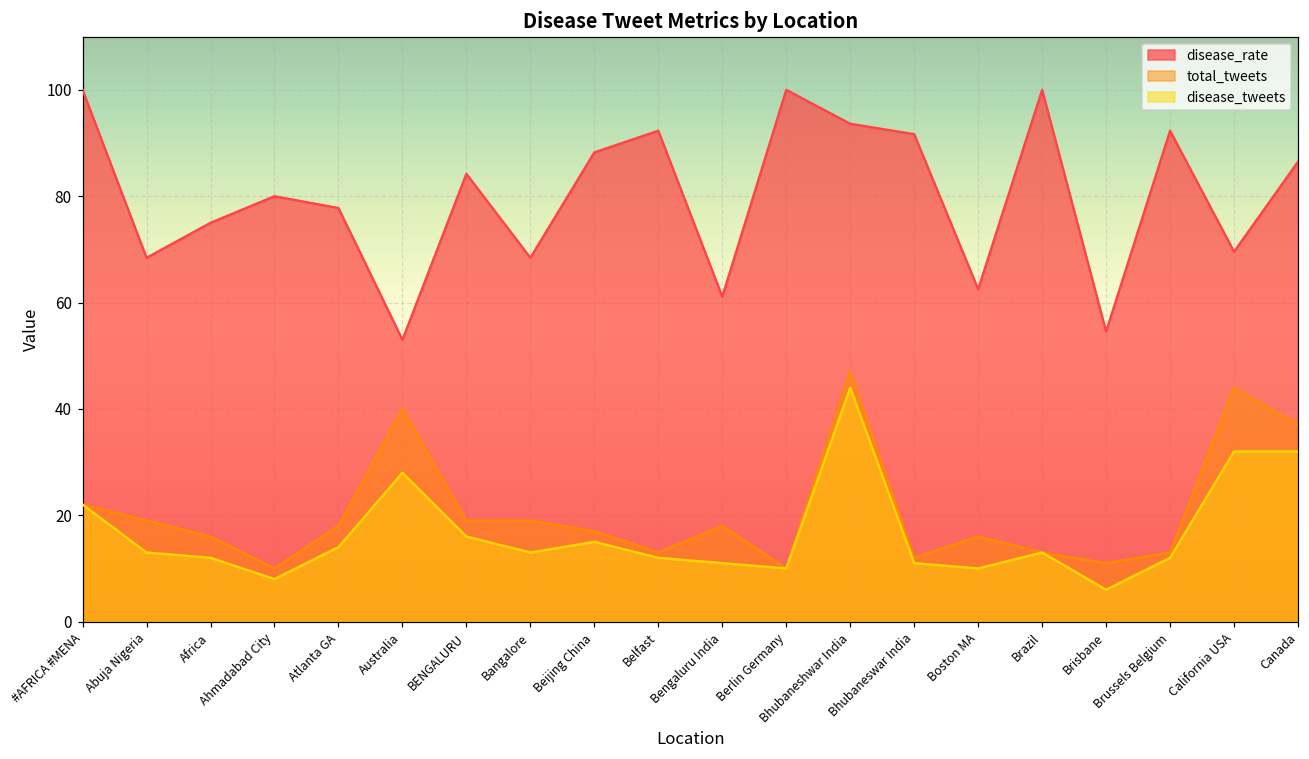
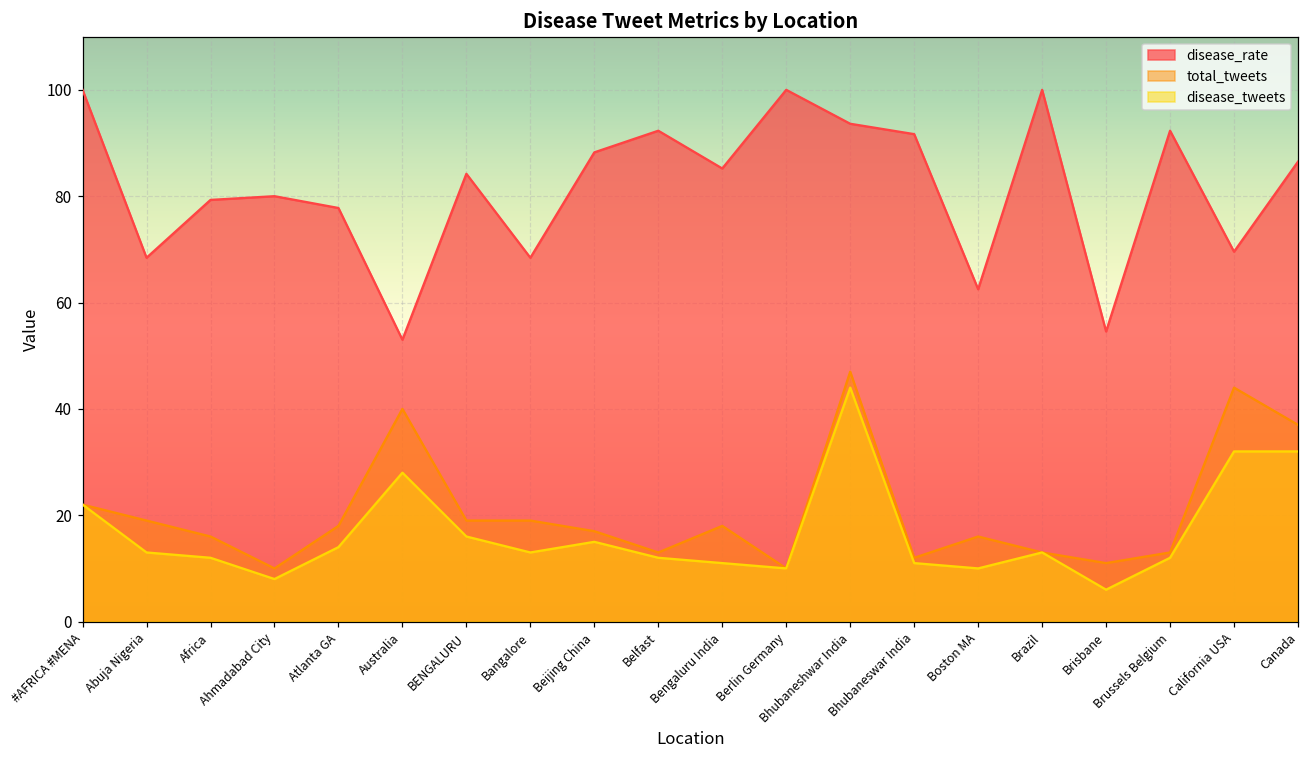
disease_rate, Africa: 75 -> 79
disease_rate, Bengaluru India: 61 -> 85
